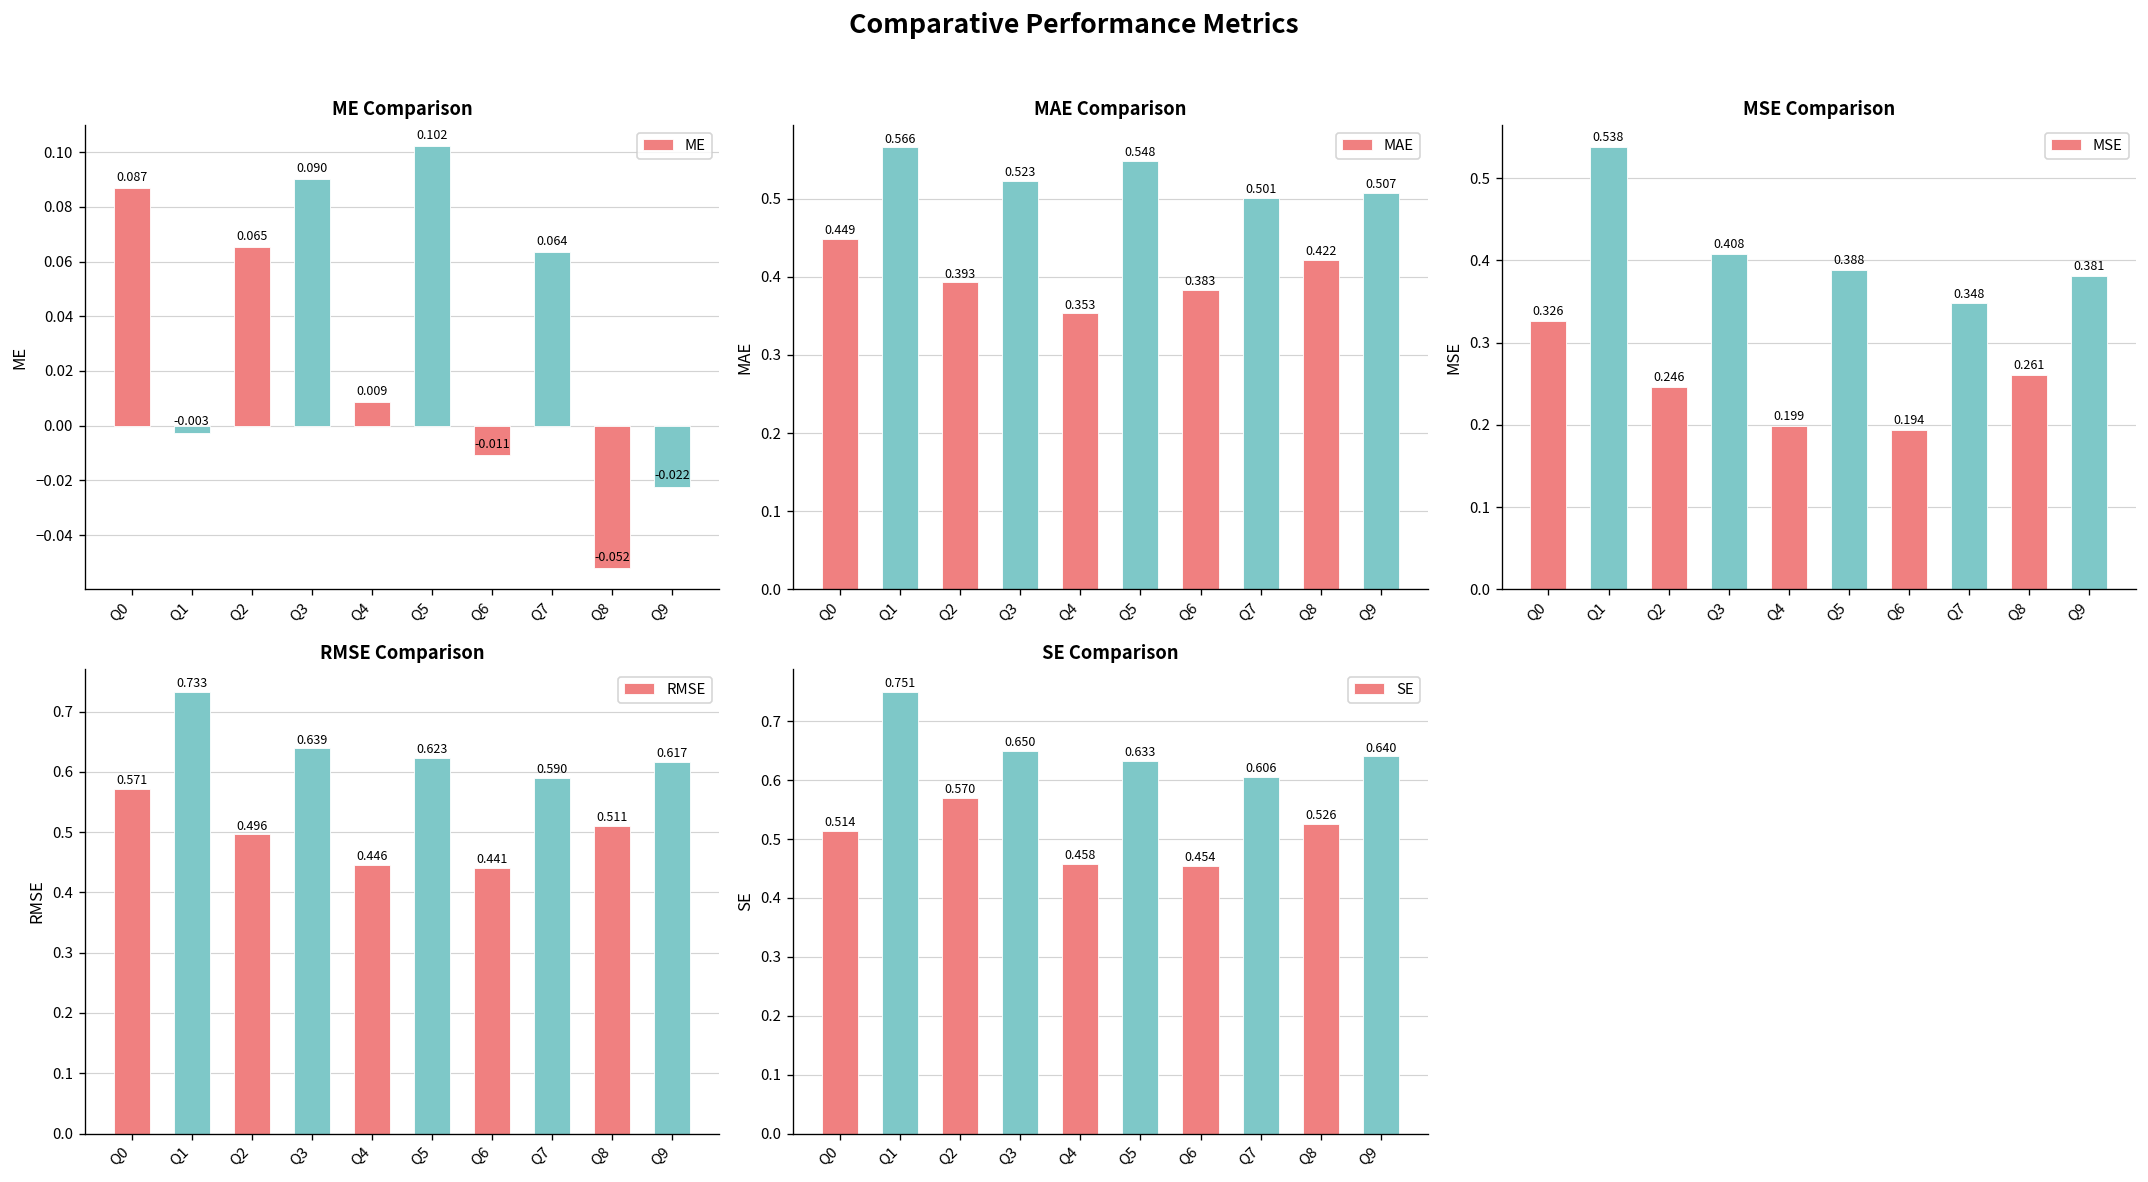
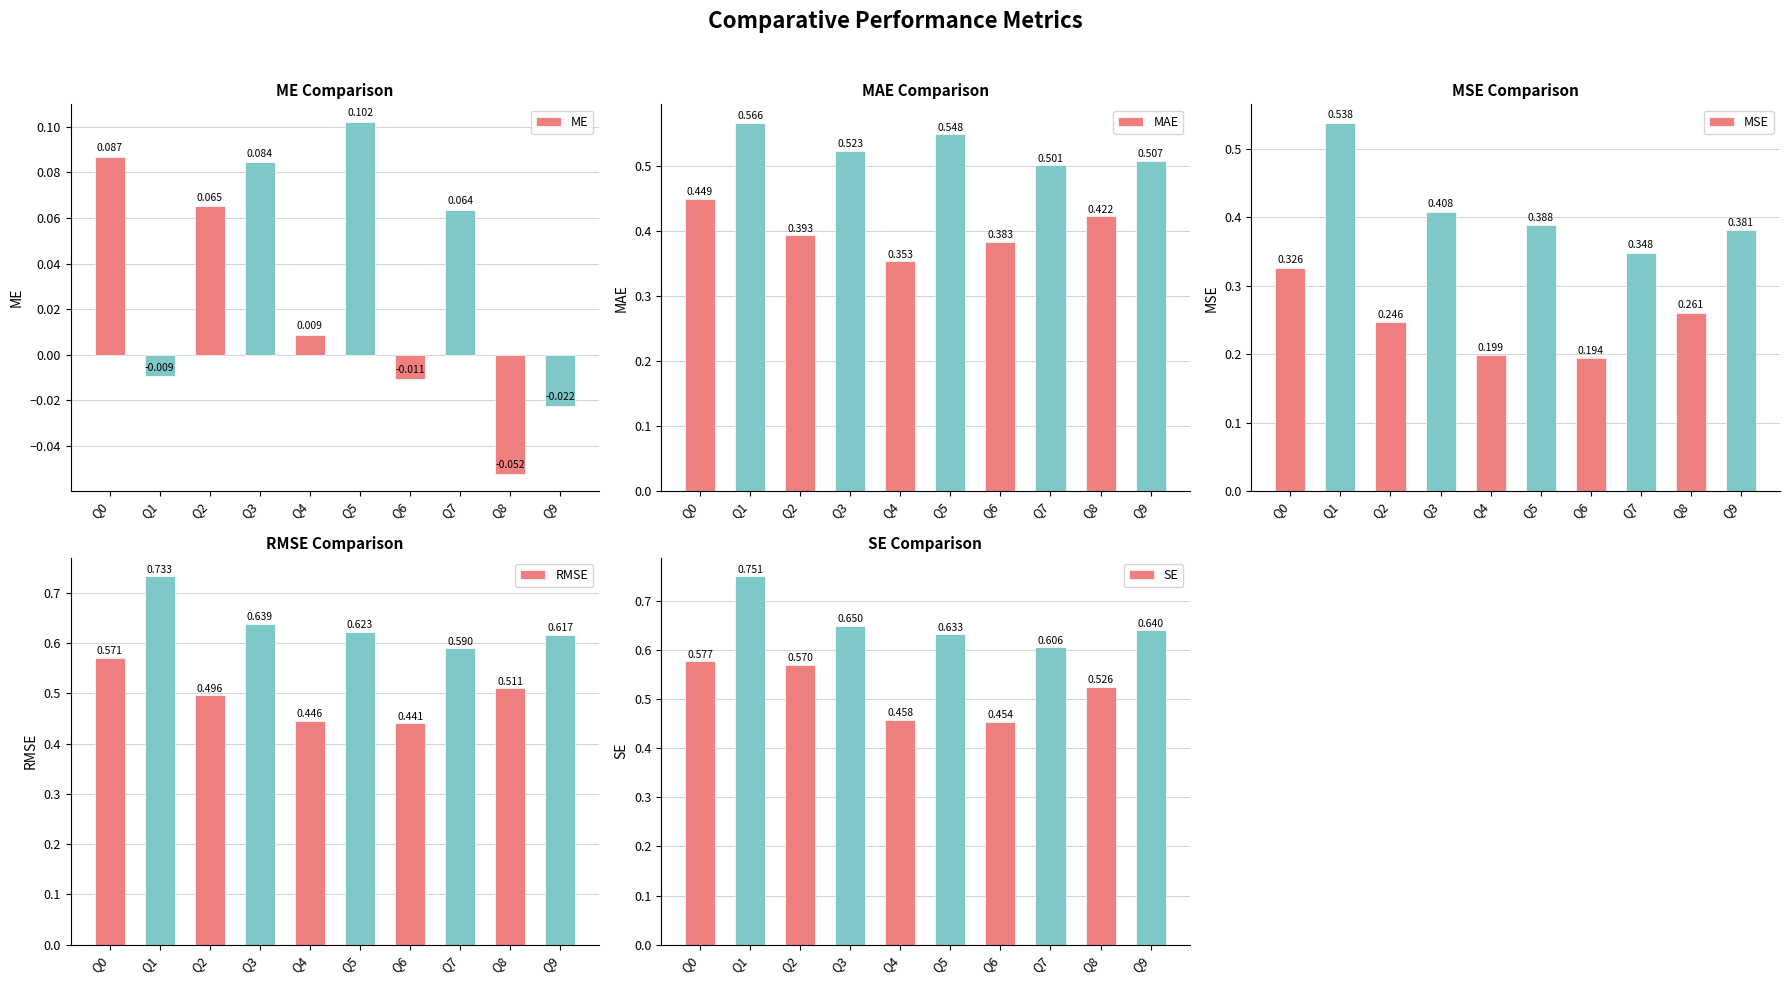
ME Comparison, Q1: -0.003 -> -0.009
ME Comparison, Q3: 0.090 -> 0.084
SE Comparison, Q0: 0.514 -> 0.577
